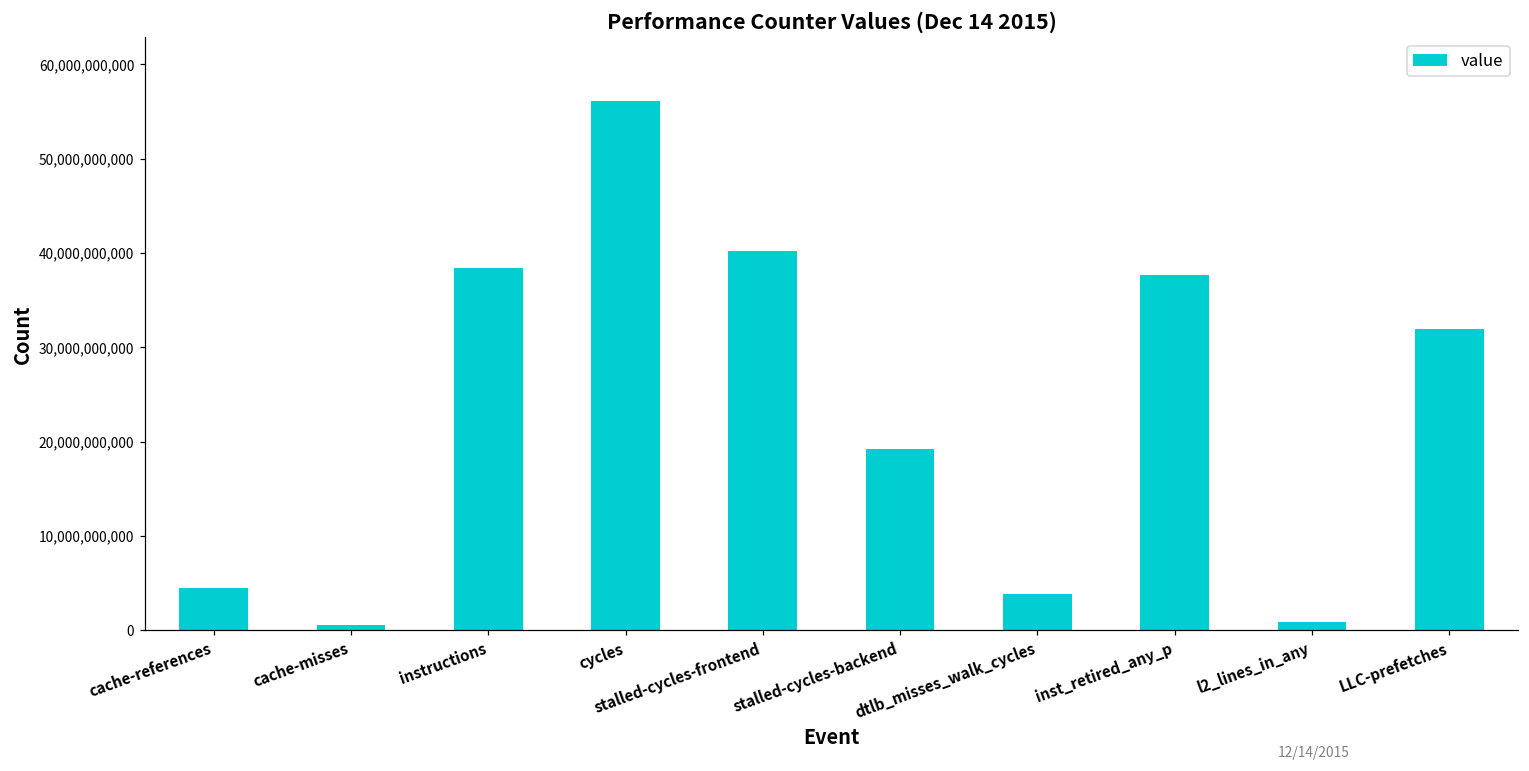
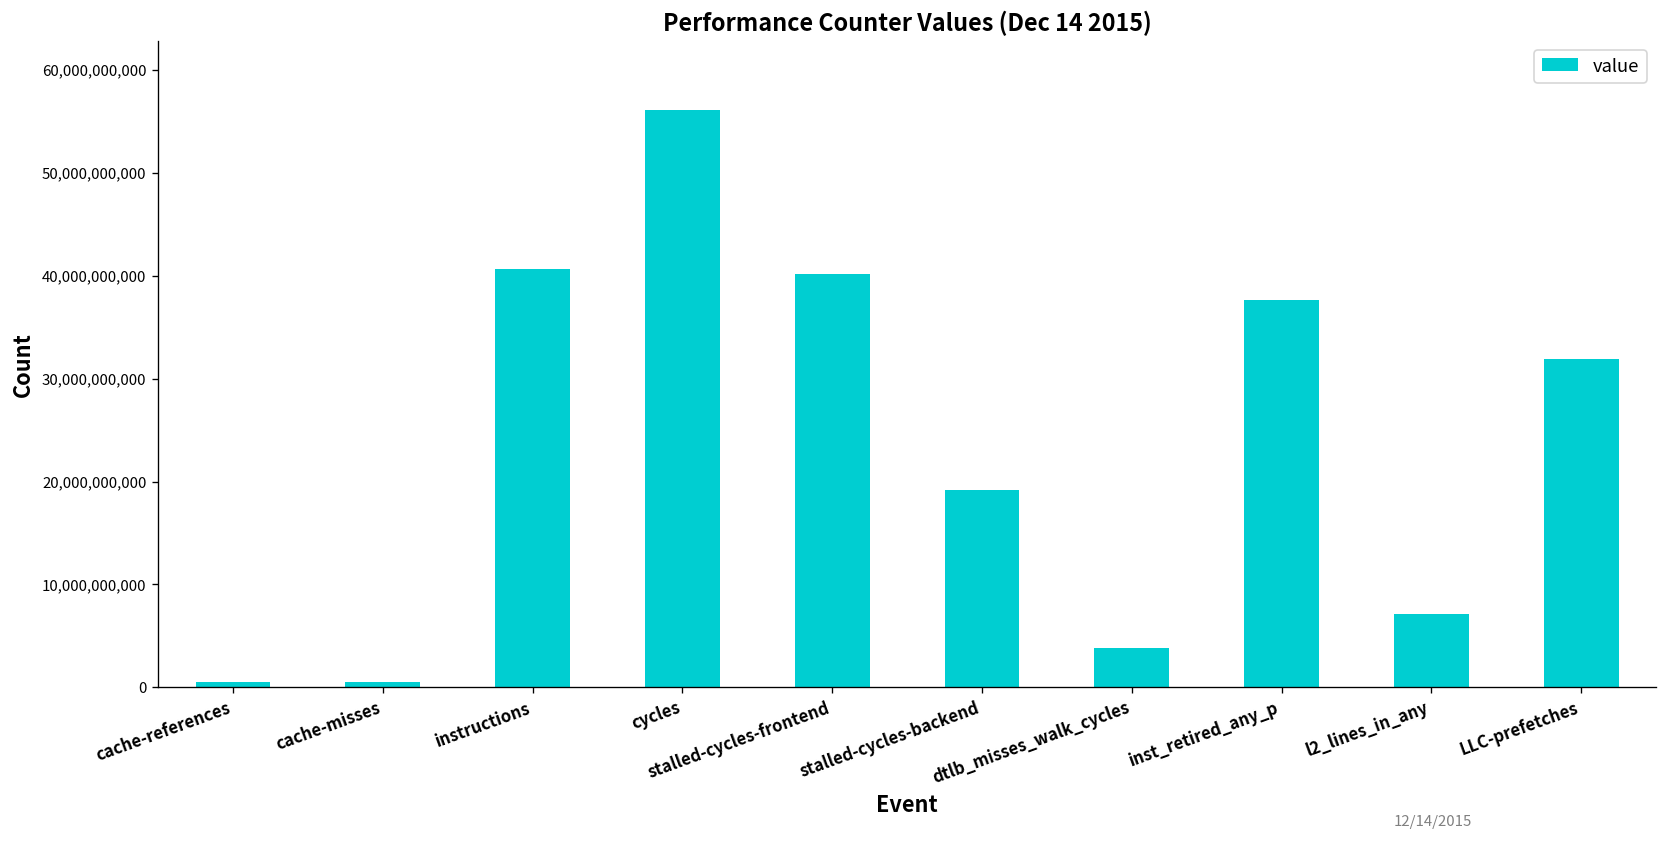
cache-references: 4,000,000,000 -> 1,000,000,000
instructions: 38,000,000,000 -> 41,000,000,000
l2_lines_in_any: 1,000,000,000 -> 7,000,000,000
